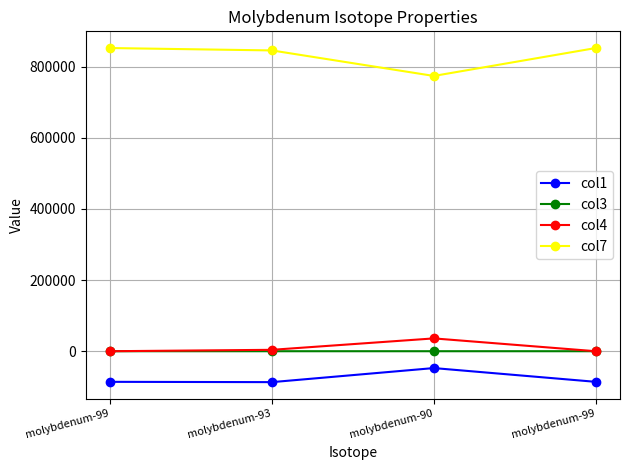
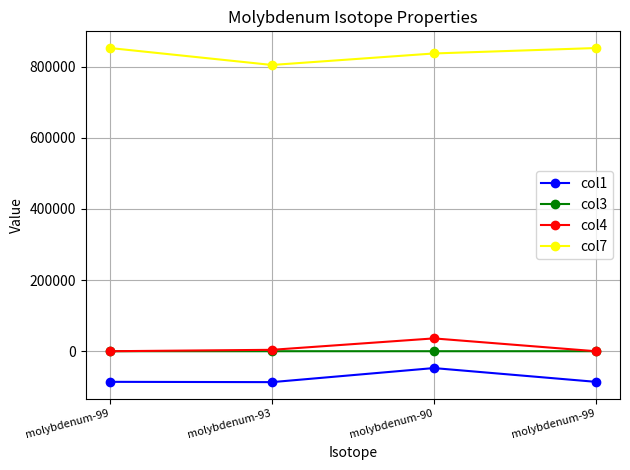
col7, molybdenum-93: 850000 -> 800000
col7, molybdenum-90: 770000 -> 840000
